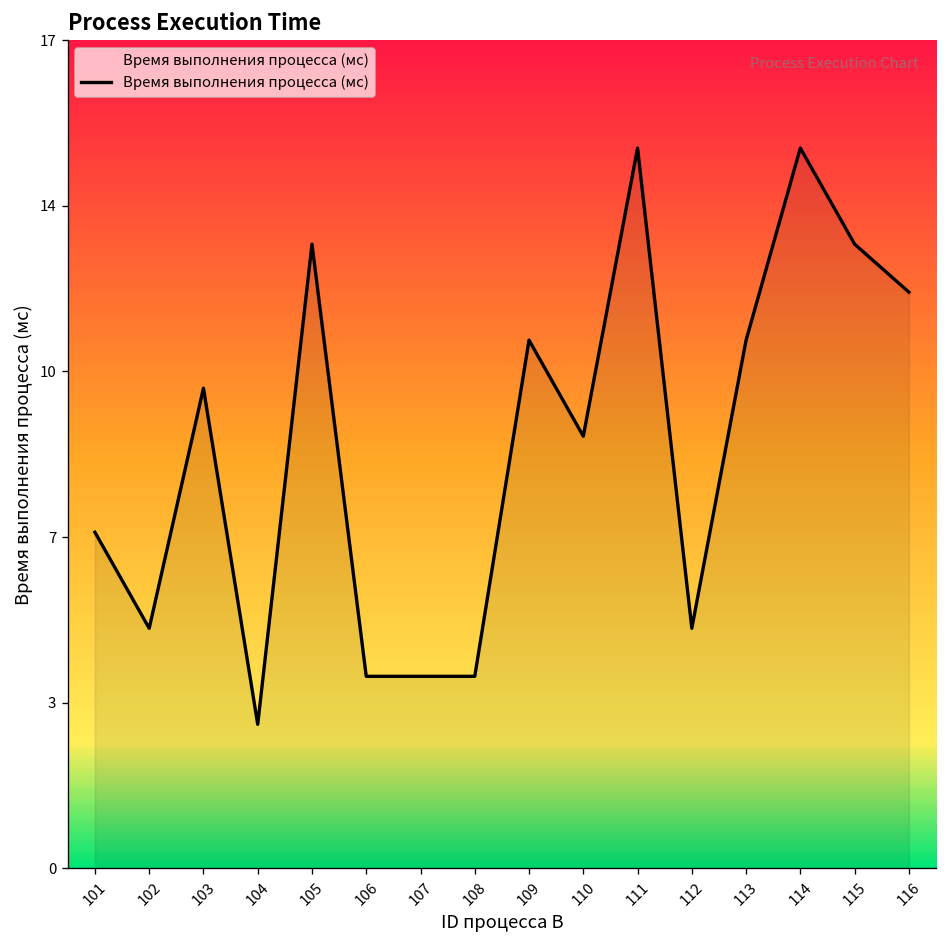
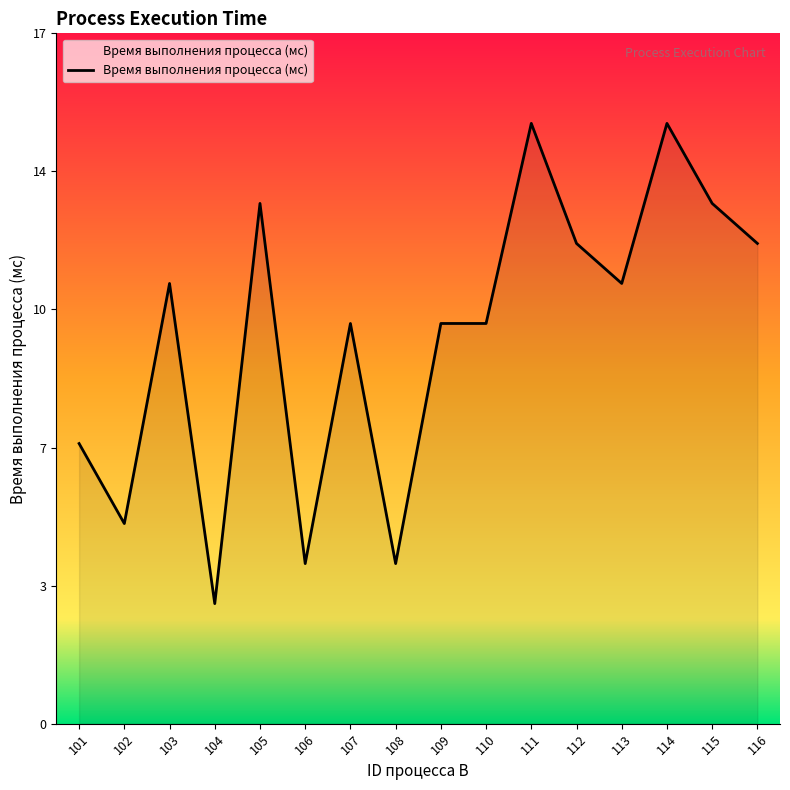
103: 10 -> 11
107: 4 -> 10
109: 11 -> 10
110: 9 -> 10
112: 5 -> 12
